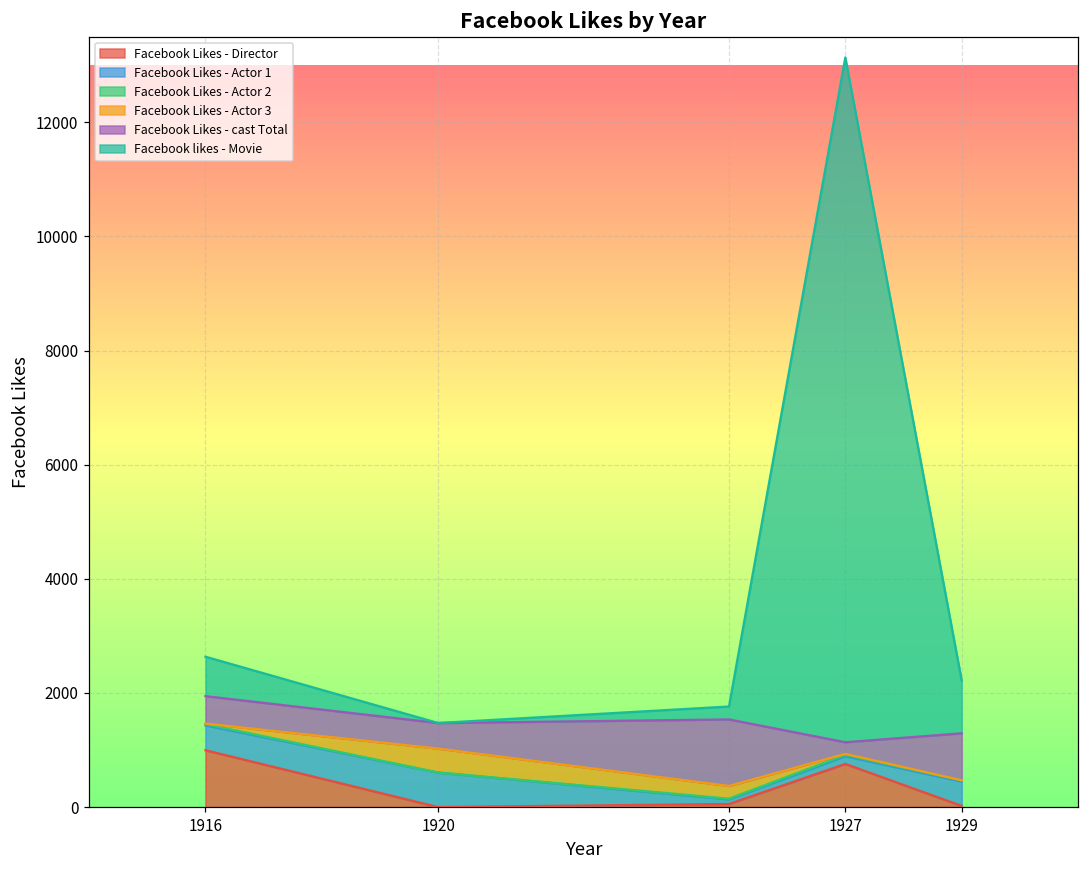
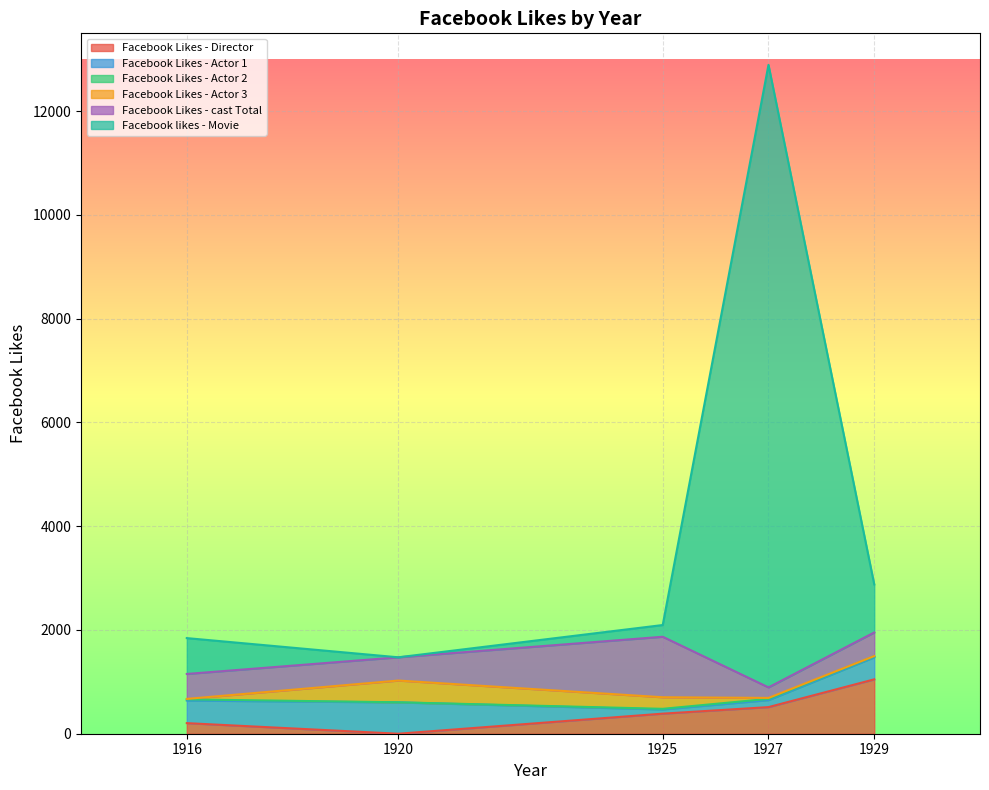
Facebook Likes - Director, 1916: 1000 -> 200
Facebook Likes - Director, 1925: 100 -> 400
Facebook Likes - Director, 1927: 800 -> 500
Facebook Likes - Director, 1929: 0 -> 1000
Facebook Likes - cast Total, 1929: 800 -> 500
